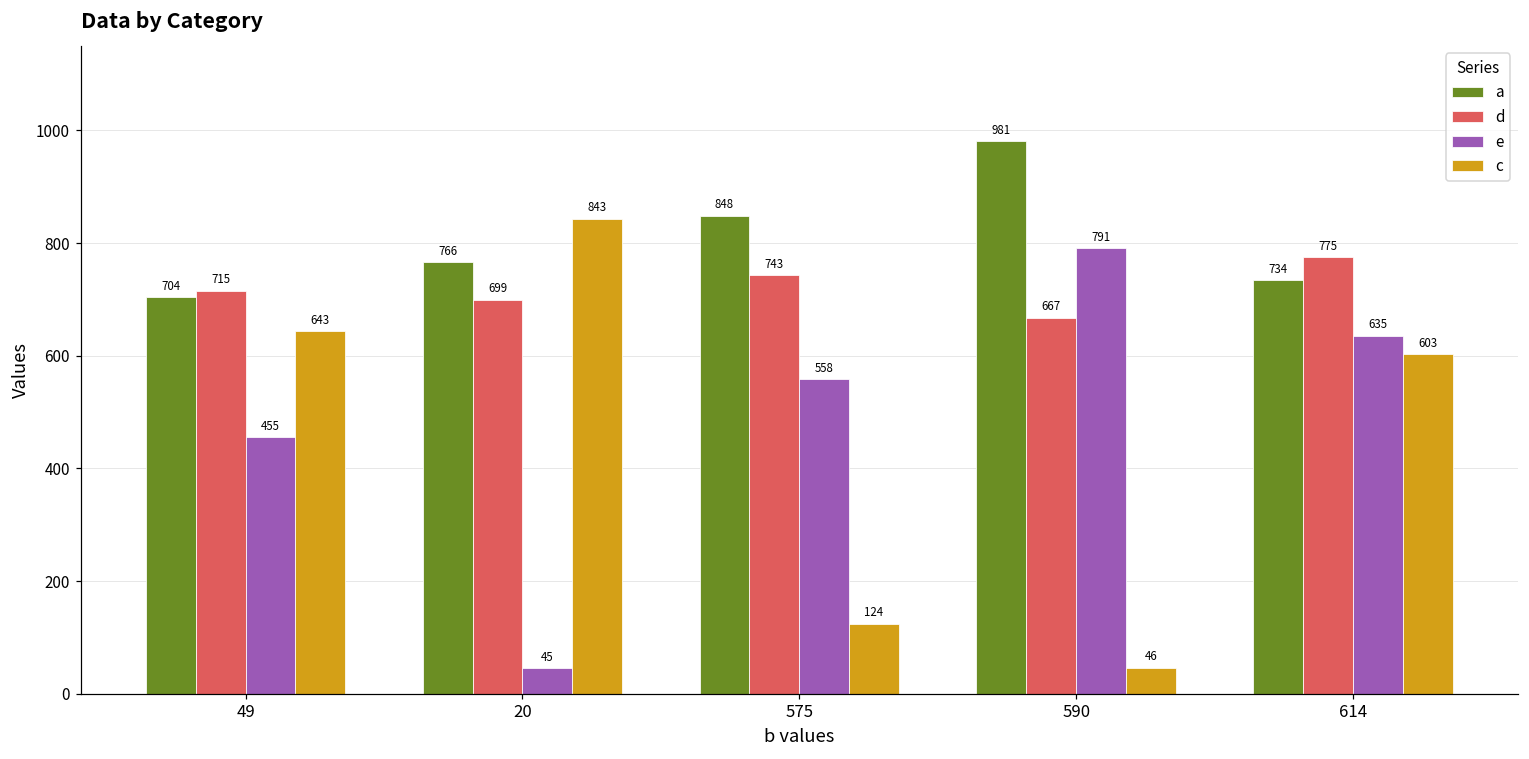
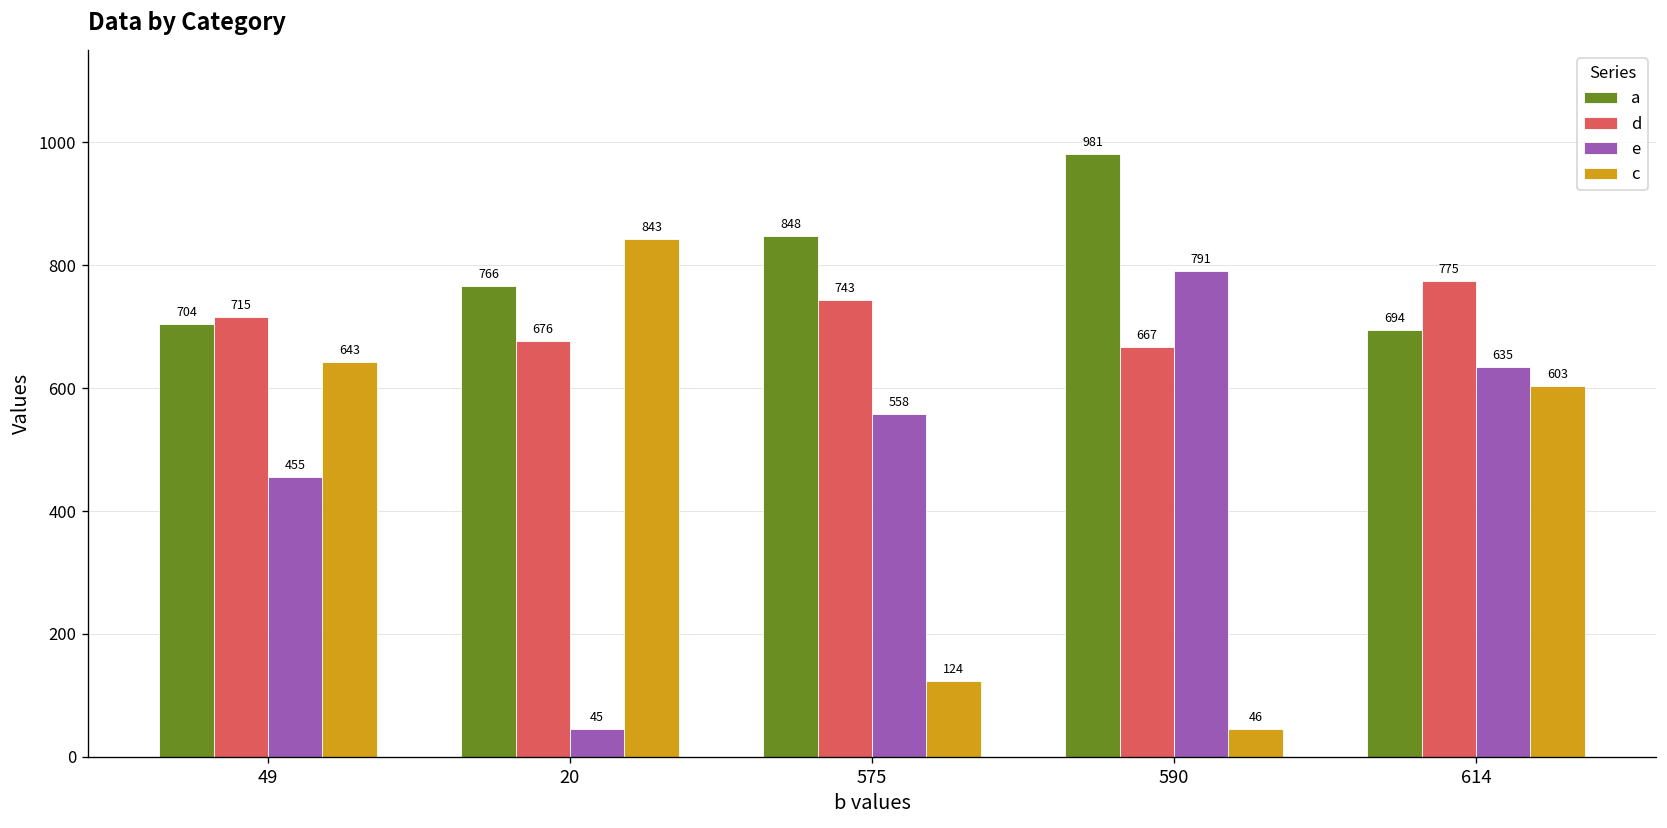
d, 20: 699 -> 676
a, 614: 734 -> 694
